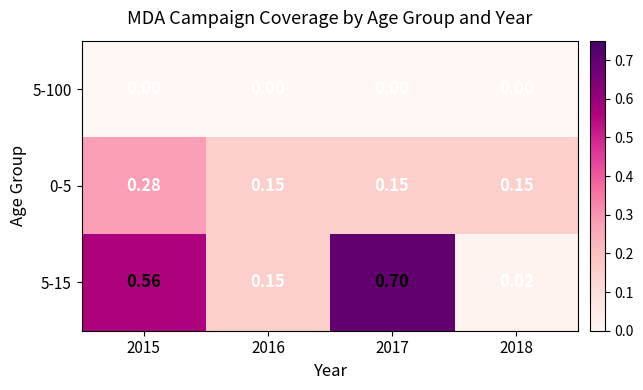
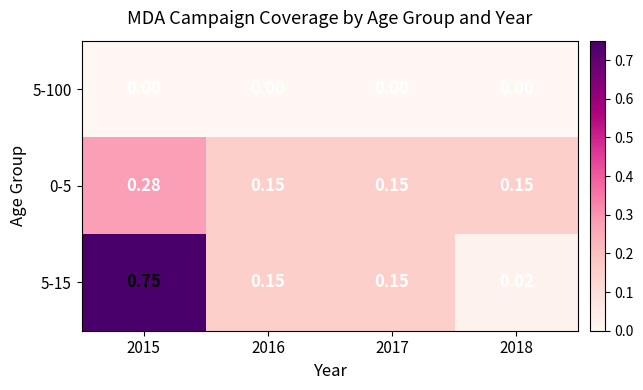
5-15, 2015: 0.56 -> 0.75
5-15, 2017: 0.70 -> 0.15
